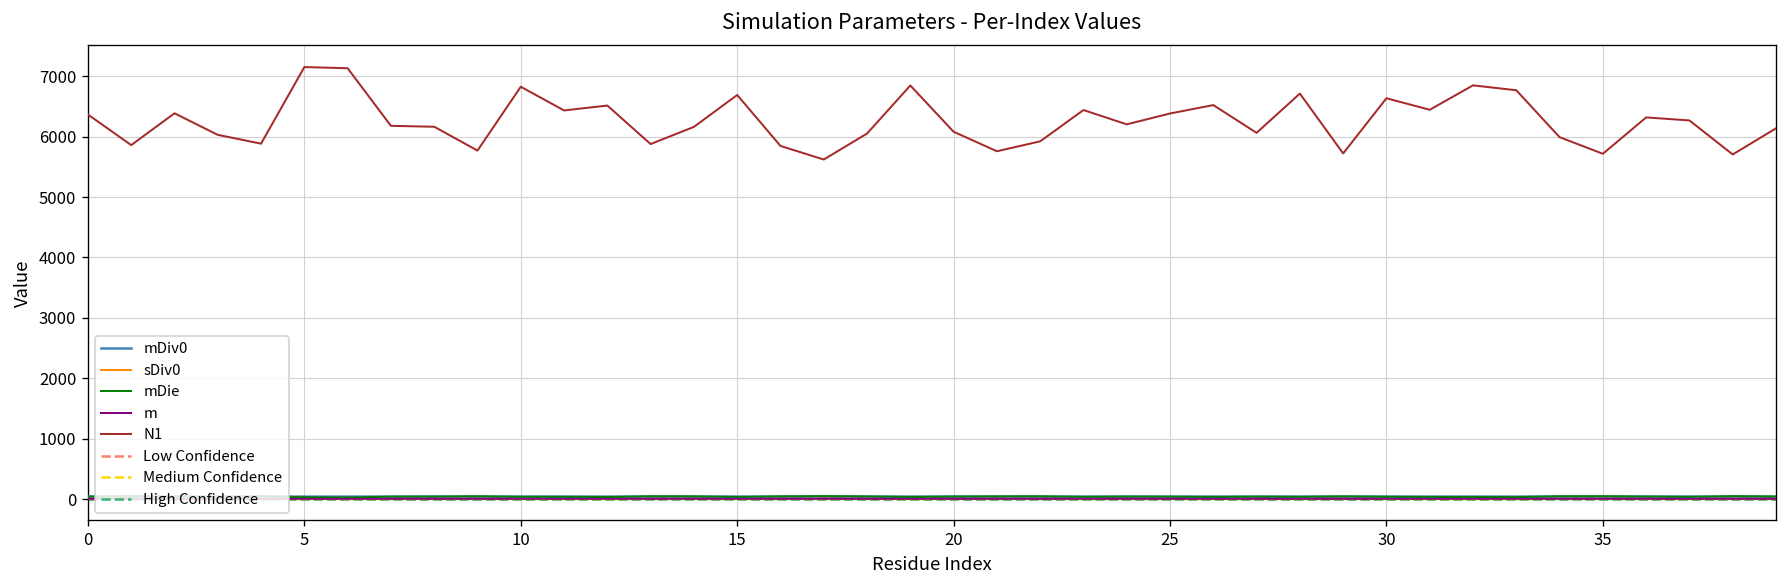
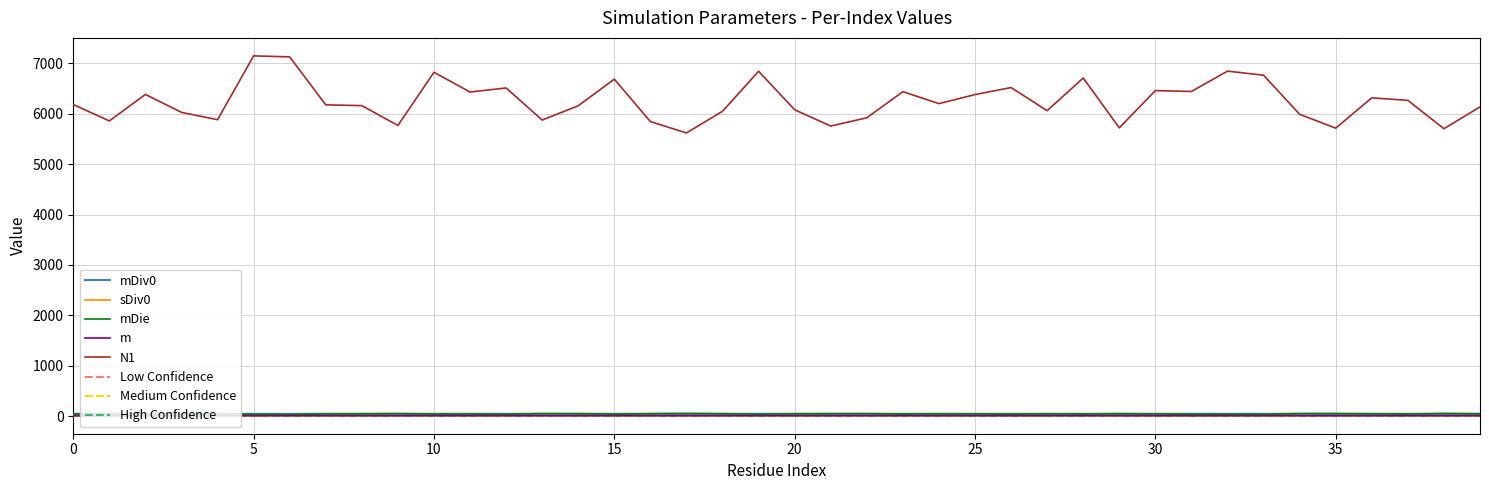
N1, 0: 6400 -> 6200
N1, 30: 6600 -> 6500
